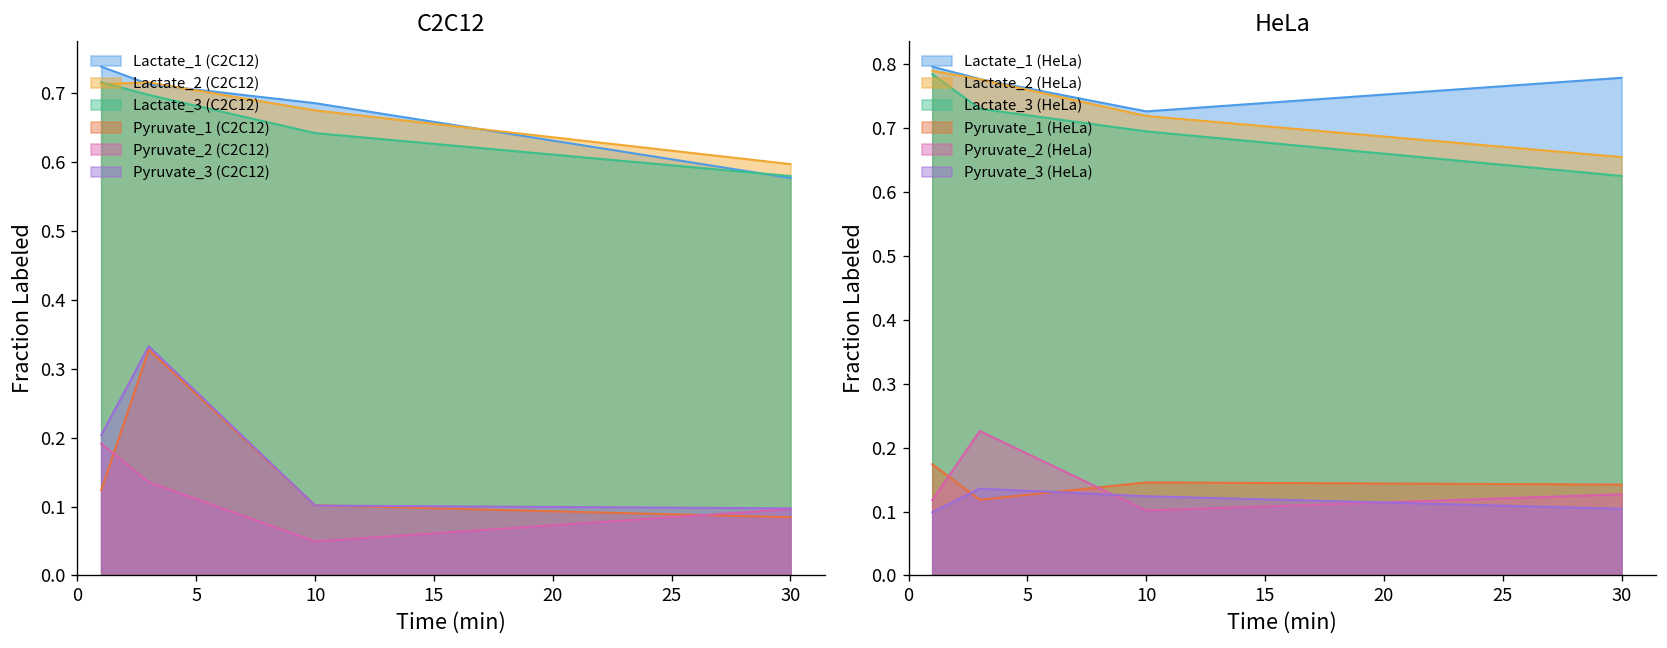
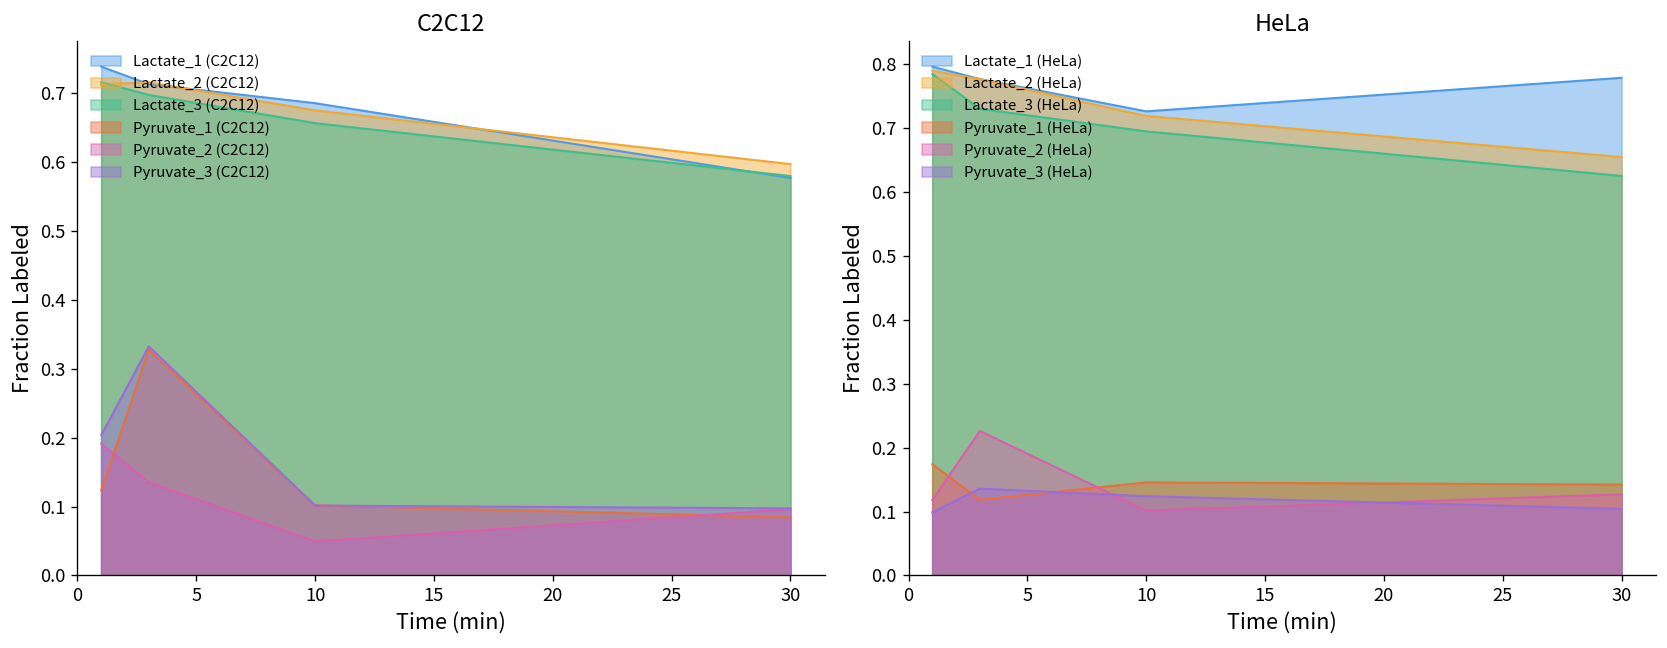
C2C12, Lactate_3 (C2C12), 10: 0.64 -> 0.66
